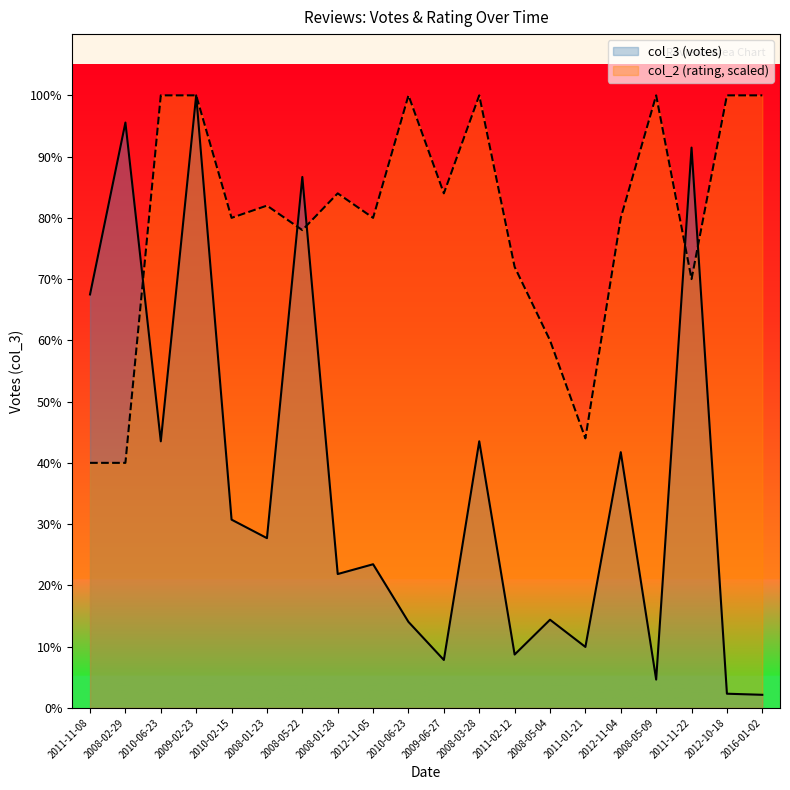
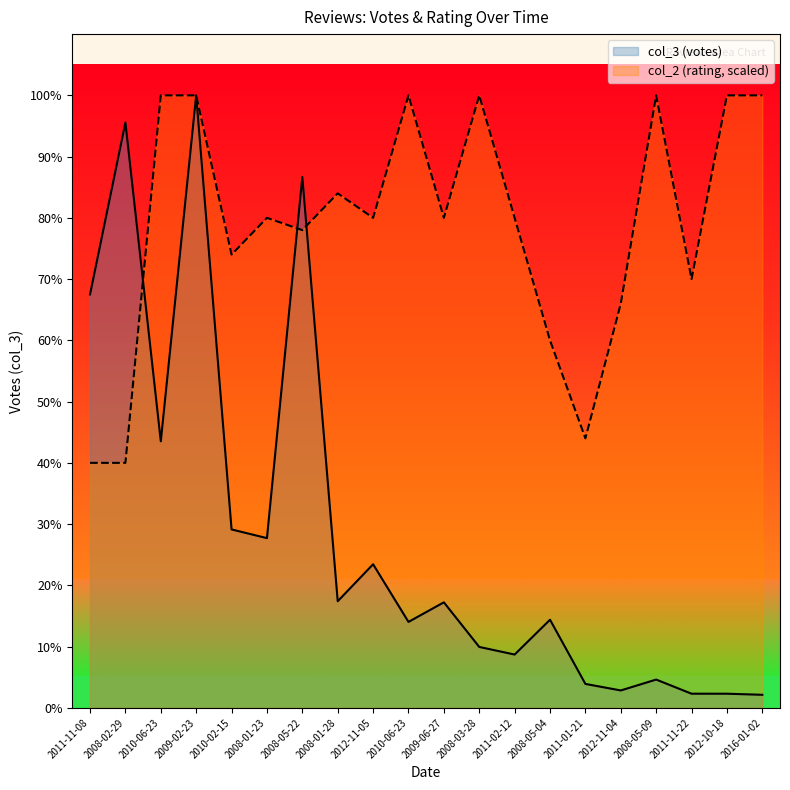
col_3 (votes), 2010-02-15: 31% -> 29%
col_2 (rating, scaled), 2010-02-15: 80% -> 74%
col_2 (rating, scaled), 2008-01-23: 82% -> 80%
col_3 (votes), 2008-01-28: 22% -> 17%
col_3 (votes), 2009-06-27: 8% -> 17%
col_2 (rating, scaled), 2009-06-27: 84% -> 80%
col_3 (votes), 2008-03-28: 44% -> 10%
col_2 (rating, scaled), 2011-02-12: 72% -> 80%
col_3 (votes), 2011-01-21: 10% -> 4%
col_3 (votes), 2012-11-04: 42% -> 3%
col_2 (rating, scaled), 2012-11-04: 80% -> 66%
col_3 (votes), 2011-11-22: 91% -> 2%
